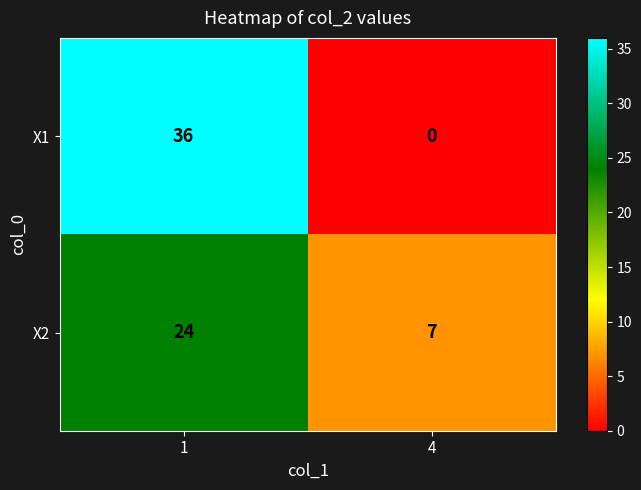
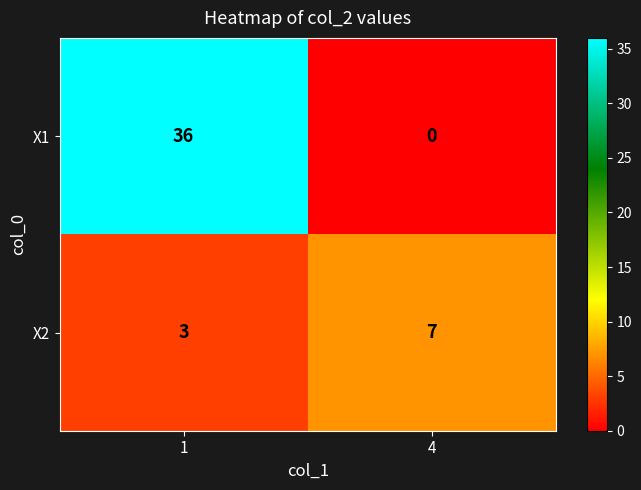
X2, 1: 24 -> 3
